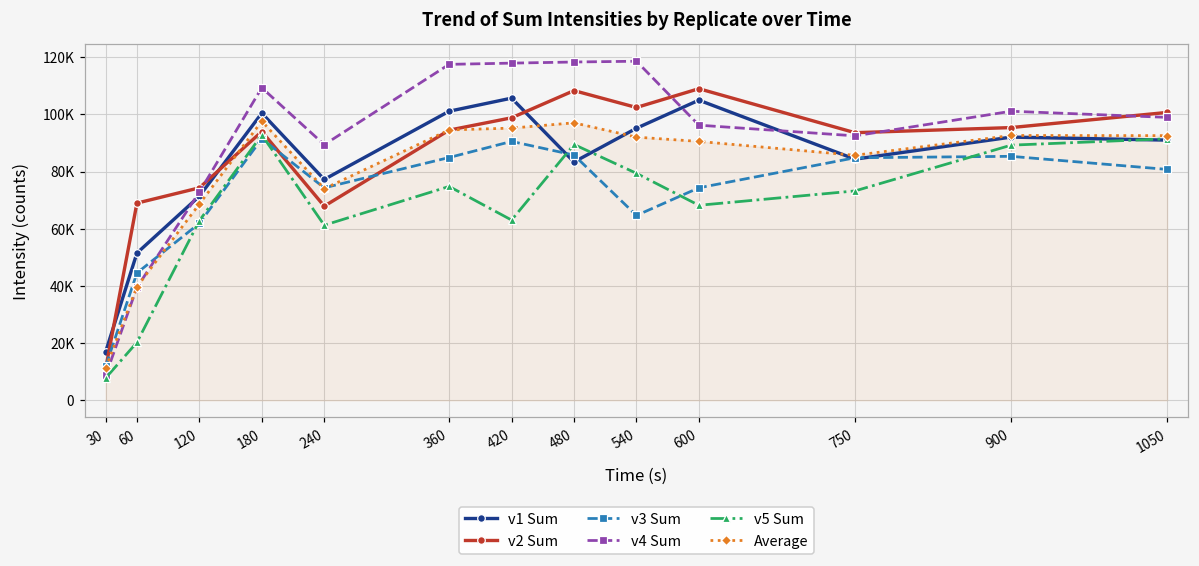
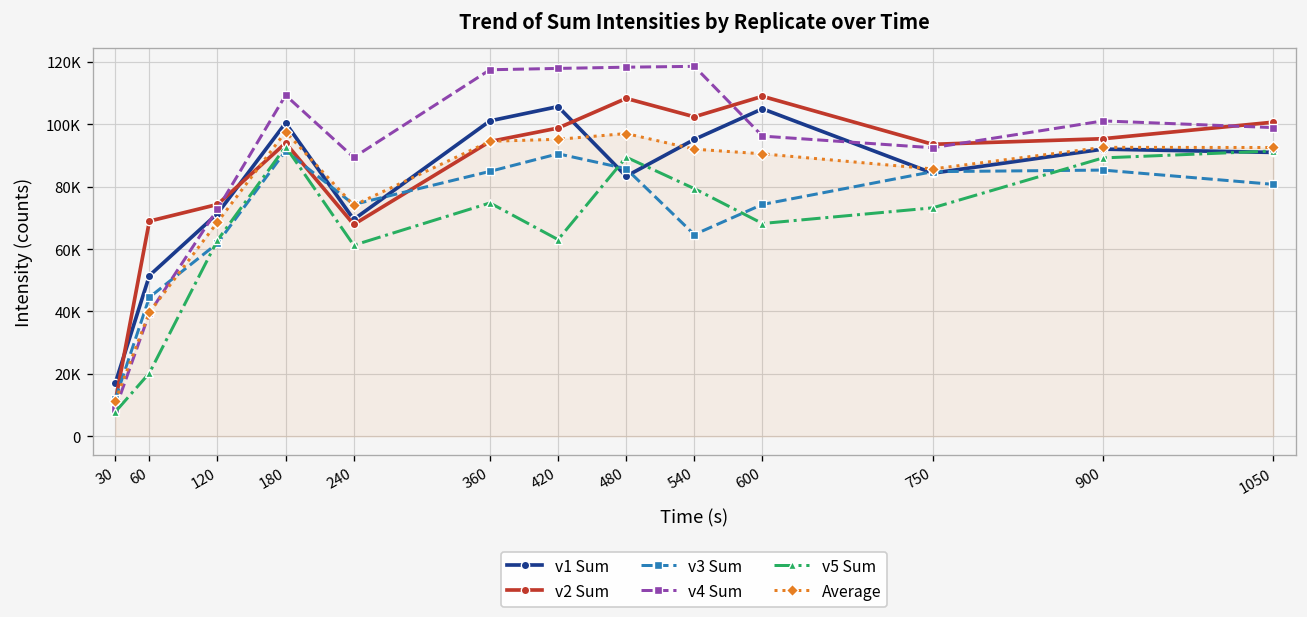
v1 Sum, 240: 77000 -> 69000
